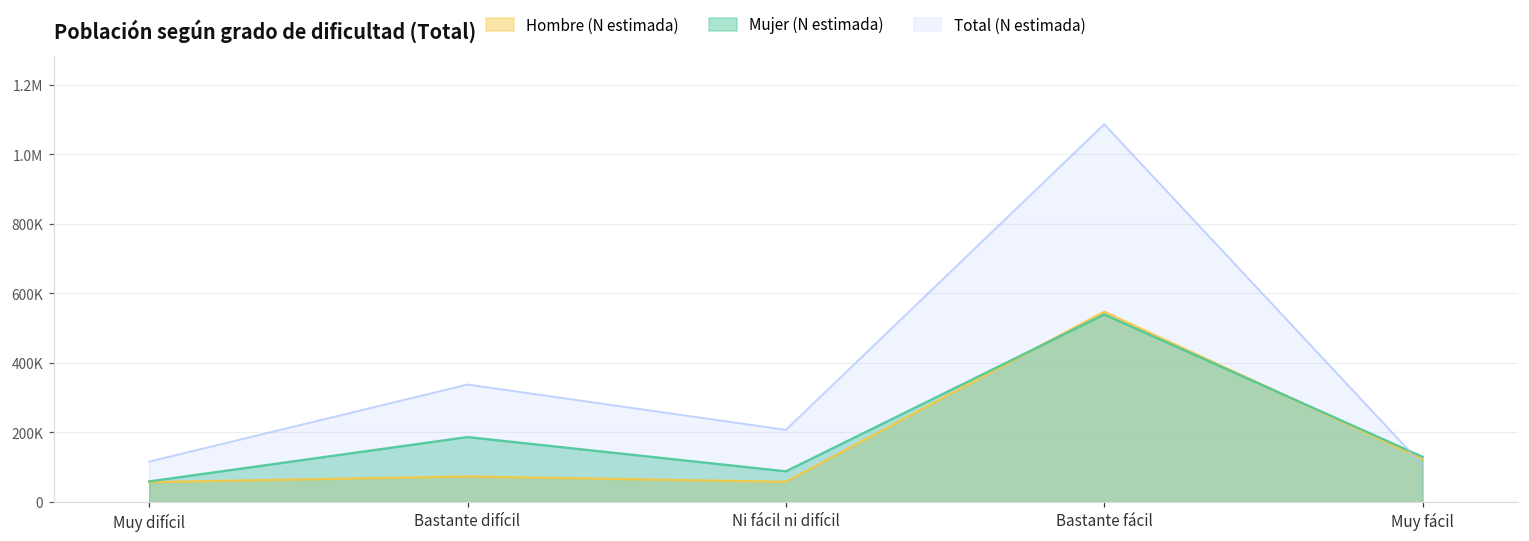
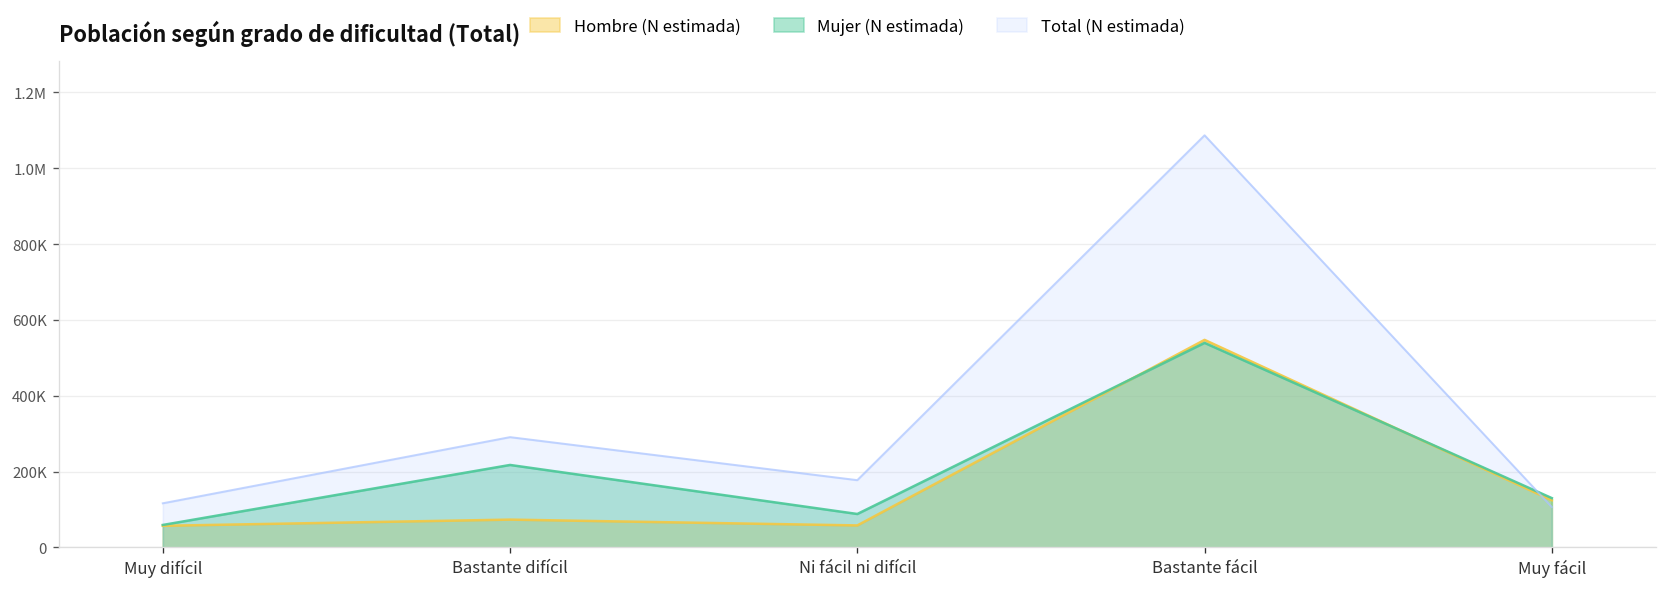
Mujer (N estimada), Bastante difícil: 190000 -> 220000
Total (N estimada), Bastante difícil: 340000 -> 290000
Total (N estimada), Ni fácil ni difícil: 210000 -> 180000
